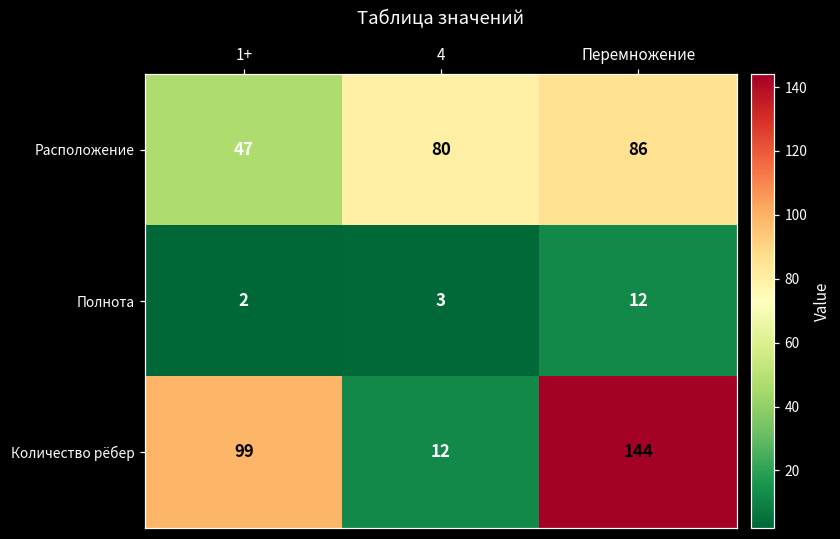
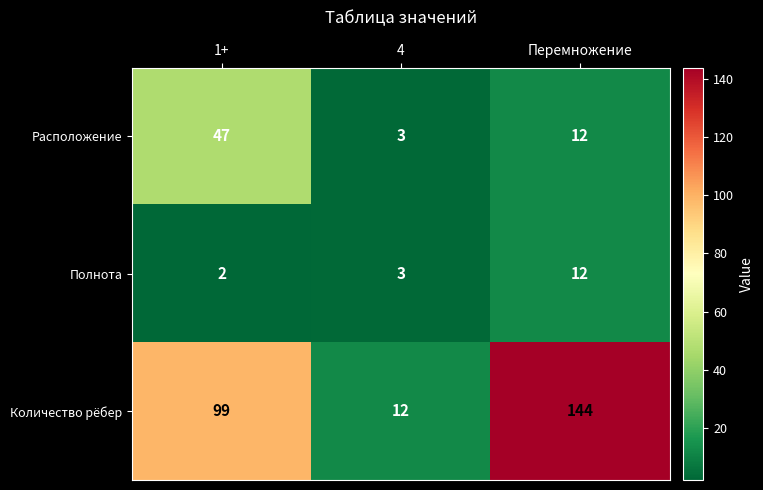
Расположение, 4: 80 -> 3
Расположение, Перемножение: 86 -> 12
